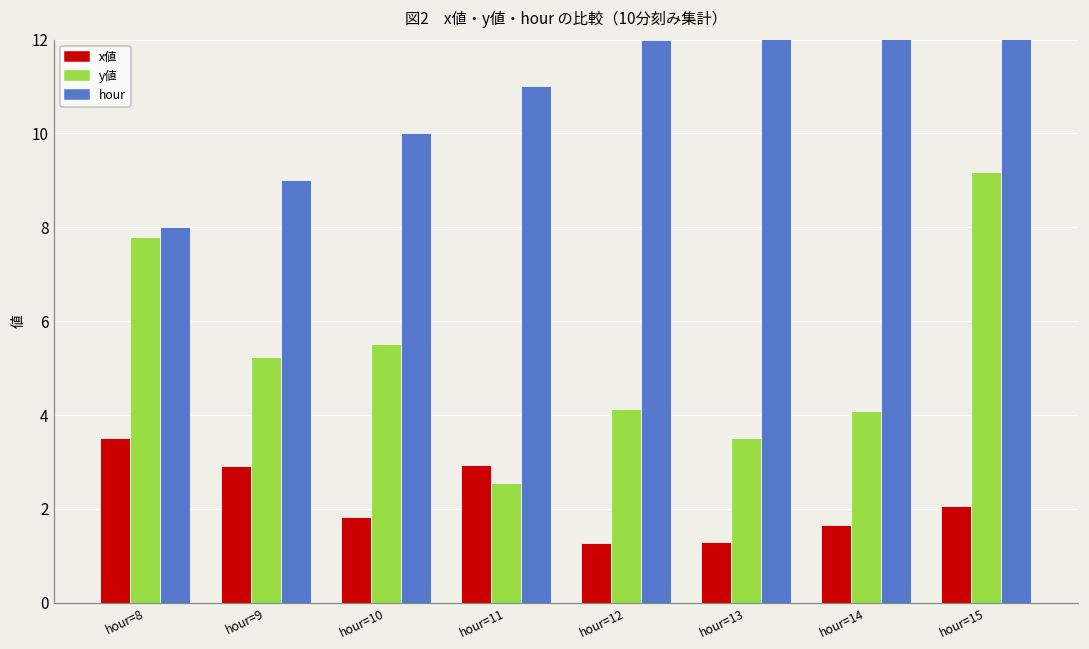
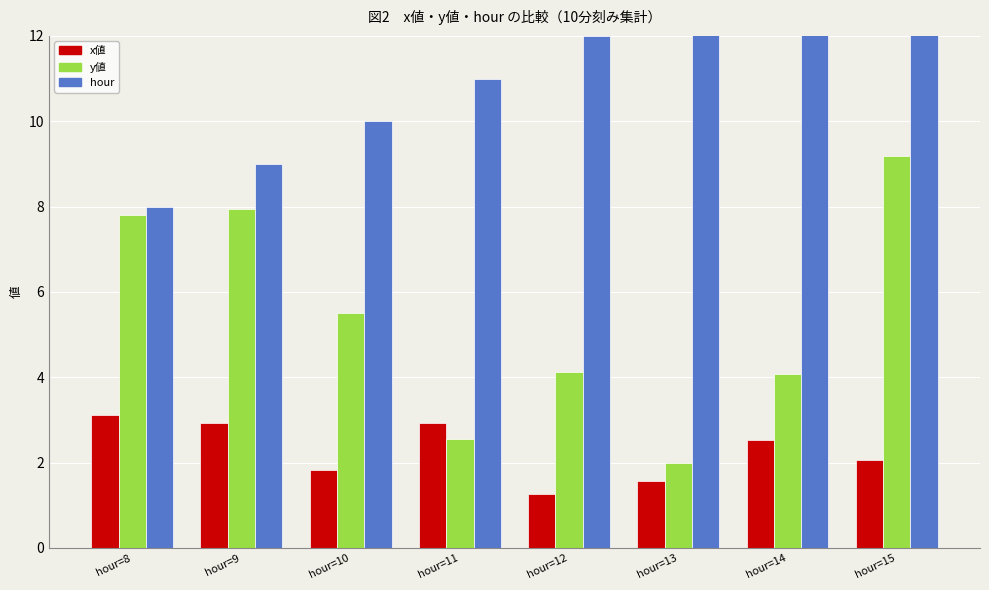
x値, hour=8: 3.5 -> 3.1
y値, hour=9: 5.2 -> 7.9
x値, hour=13: 1.3 -> 1.6
y値, hour=13: 3.5 -> 2.0
x値, hour=14: 1.7 -> 2.5
